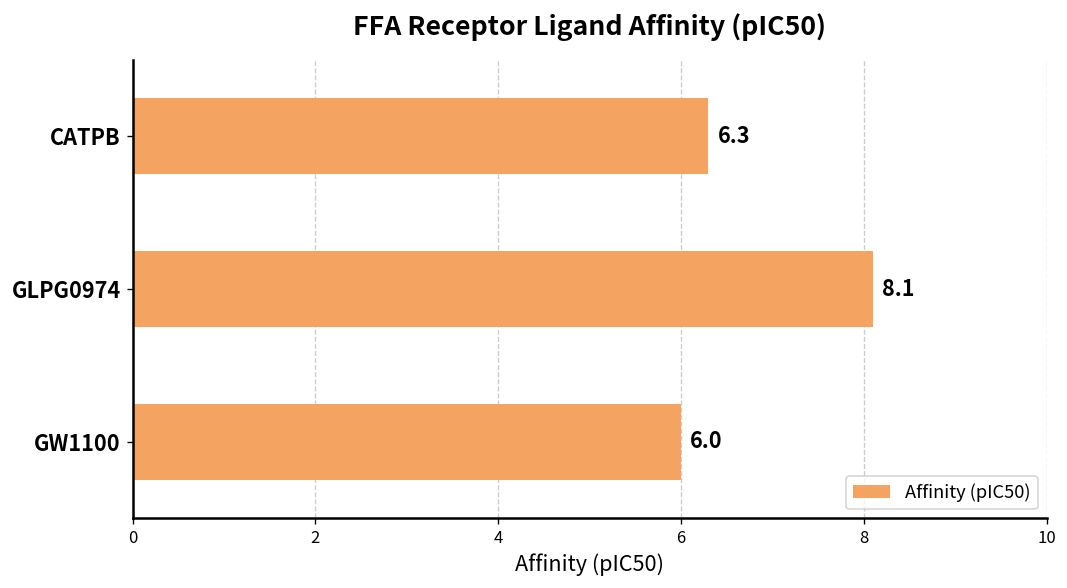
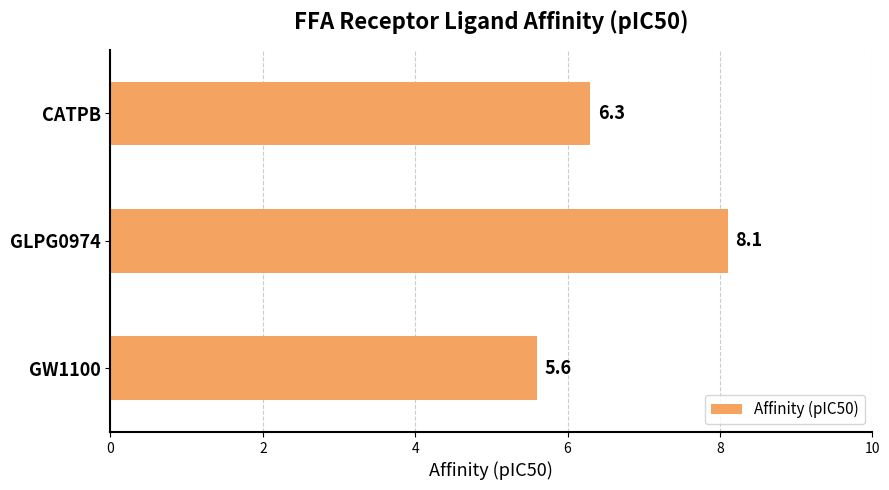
GW1100: 6.0 -> 5.6
